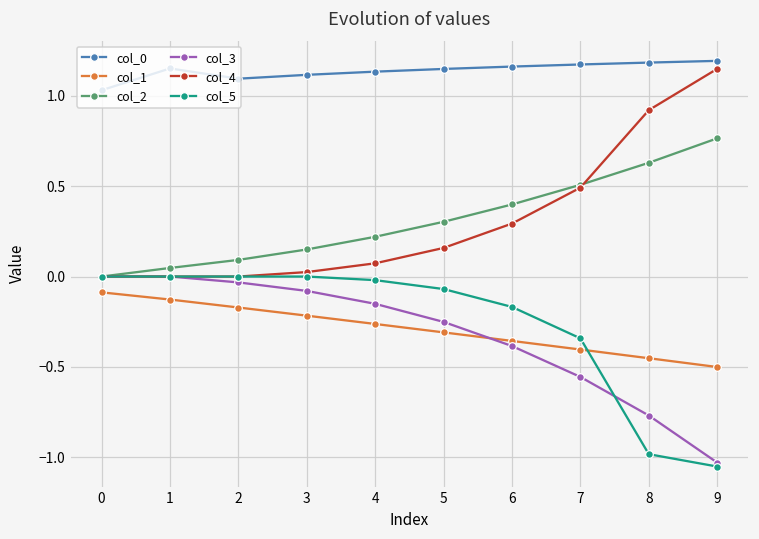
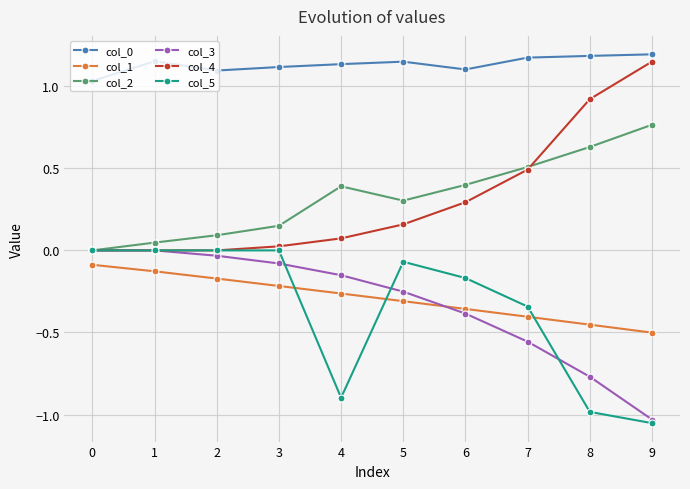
col_2, 4: 0.22 -> 0.39
col_5, 4: -0.02 -> -0.90
col_0, 6: 1.16 -> 1.10
